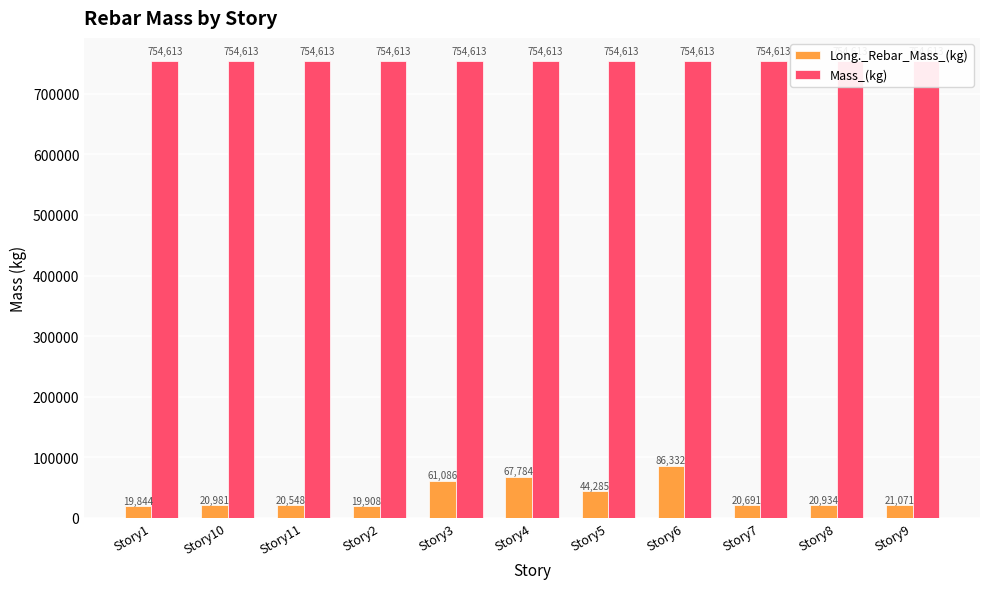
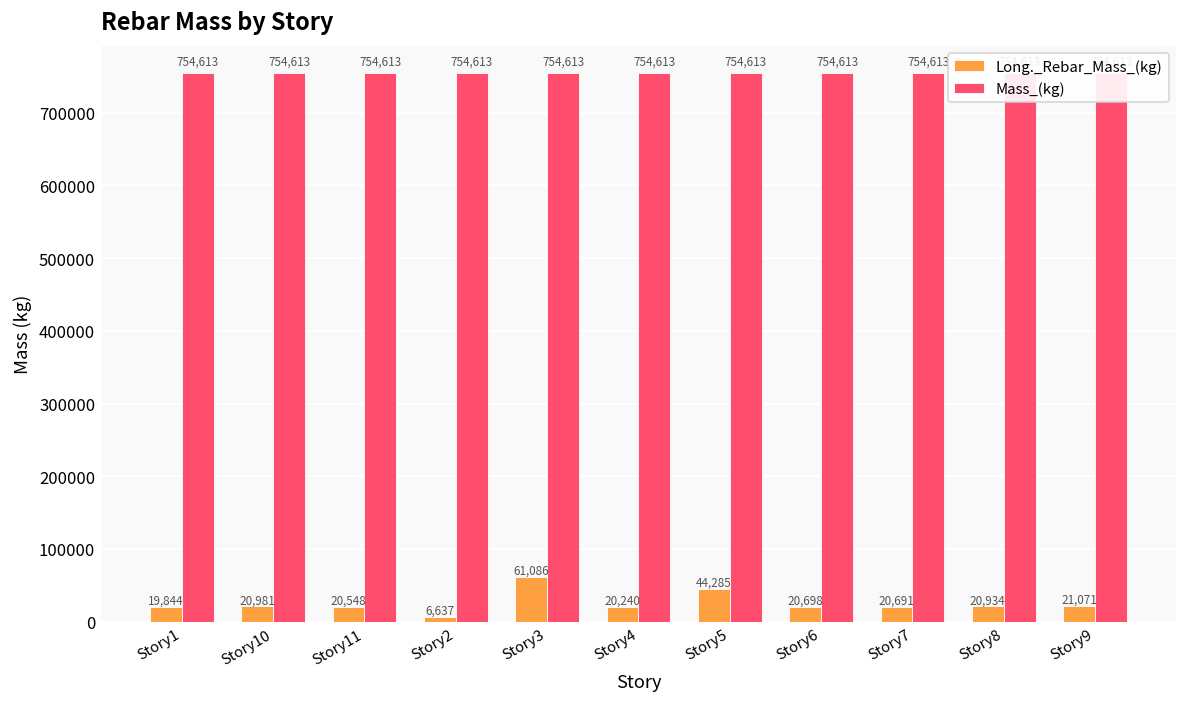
Long._Rebar_Mass_(kg), Story2: 19,908 -> 6,637
Long._Rebar_Mass_(kg), Story4: 67,784 -> 20,240
Long._Rebar_Mass_(kg), Story6: 86,332 -> 20,698
